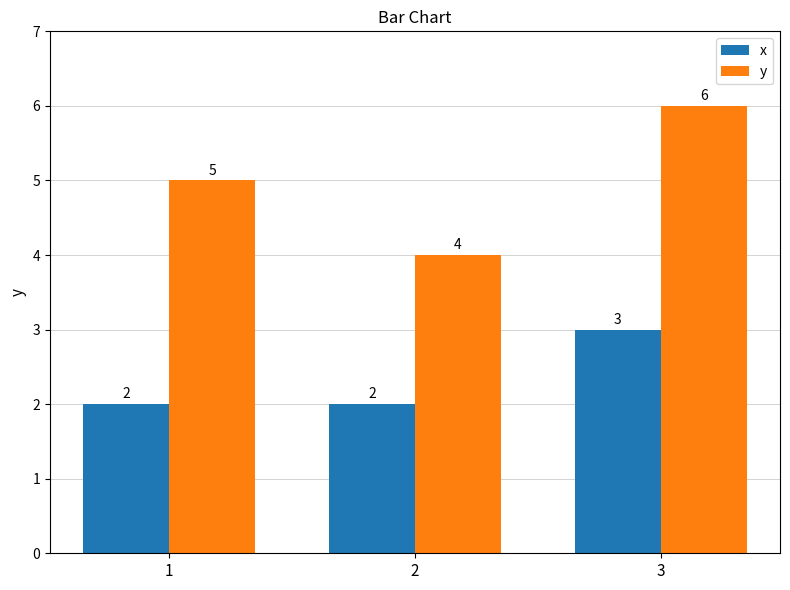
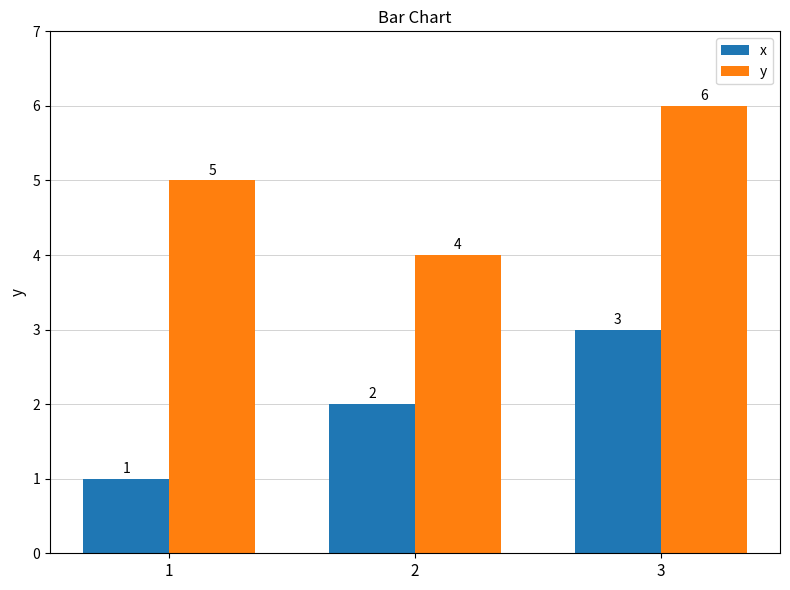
x, 1: 2 -> 1
